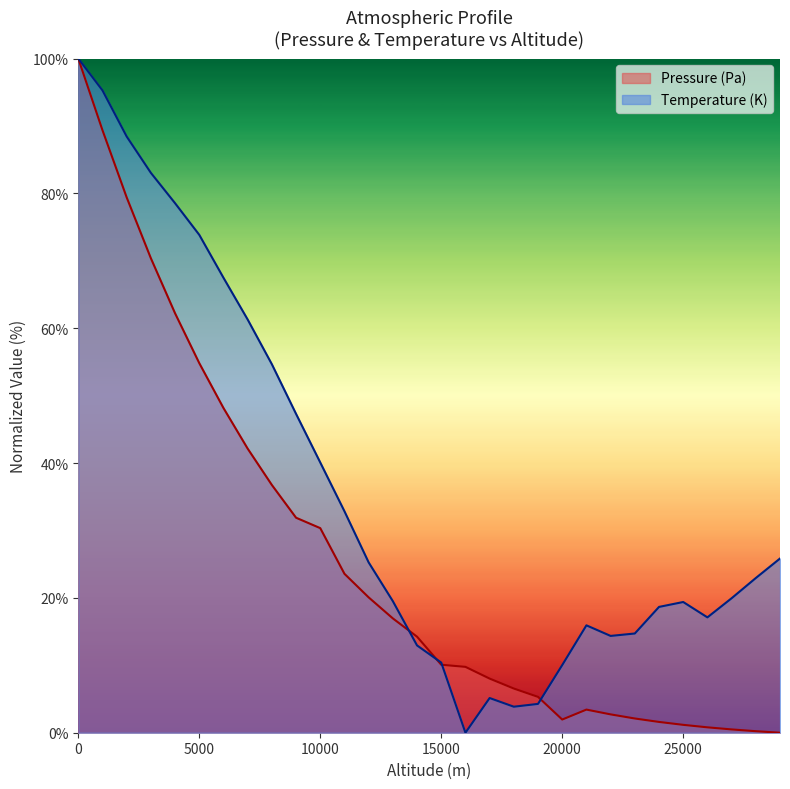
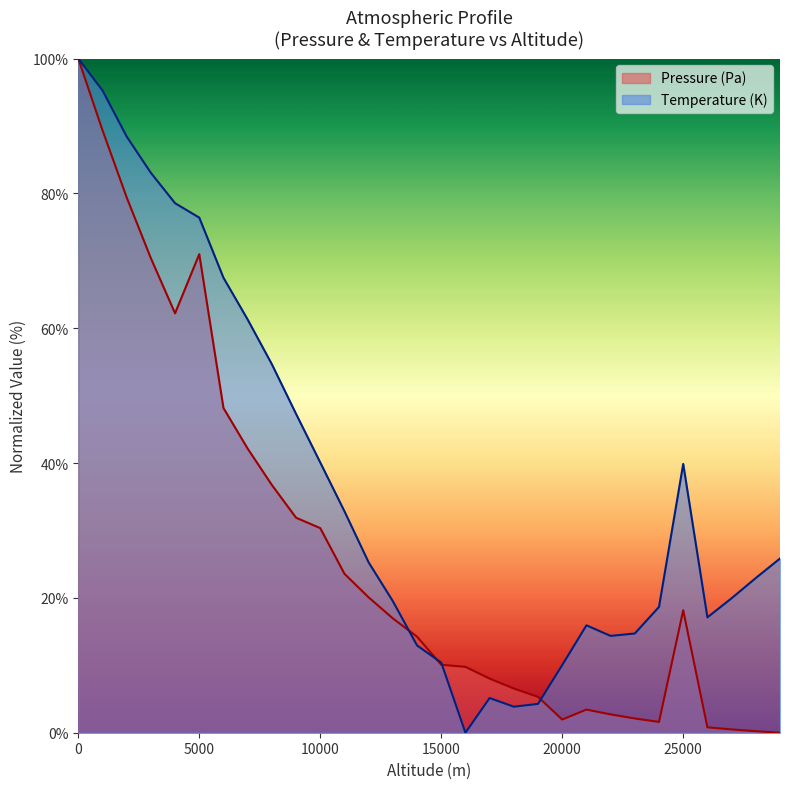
Pressure (Pa), 5000: 55% -> 71%
Temperature (K), 5000: 74% -> 76%
Pressure (Pa), 25000: 1% -> 18%
Temperature (K), 25000: 19% -> 40%
